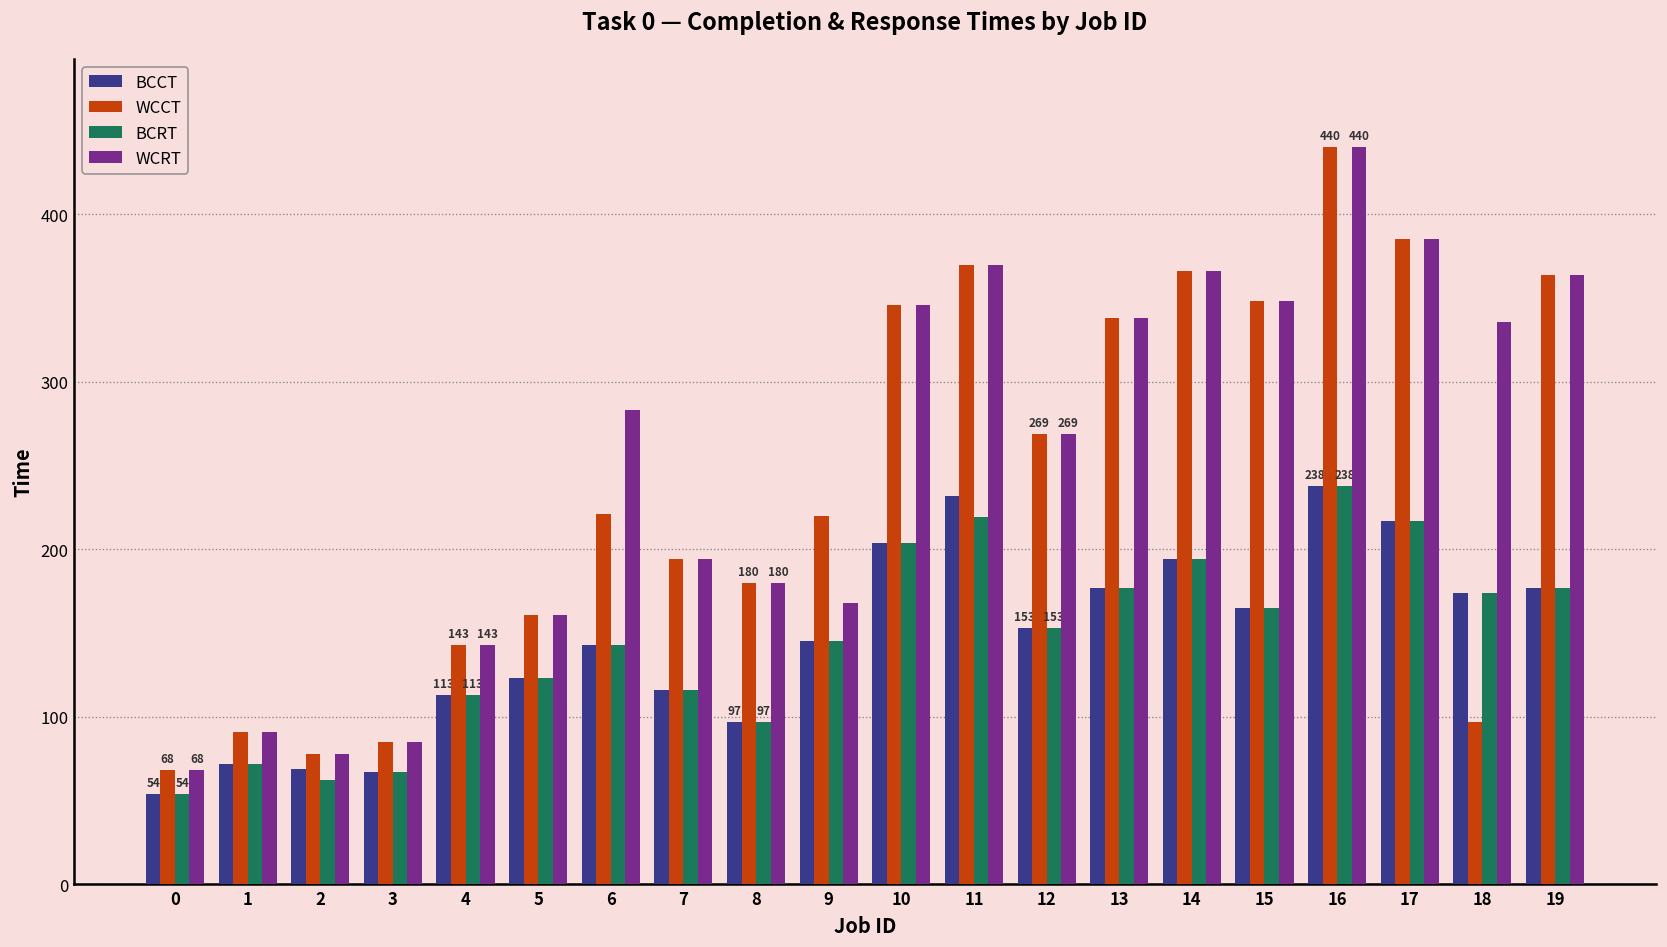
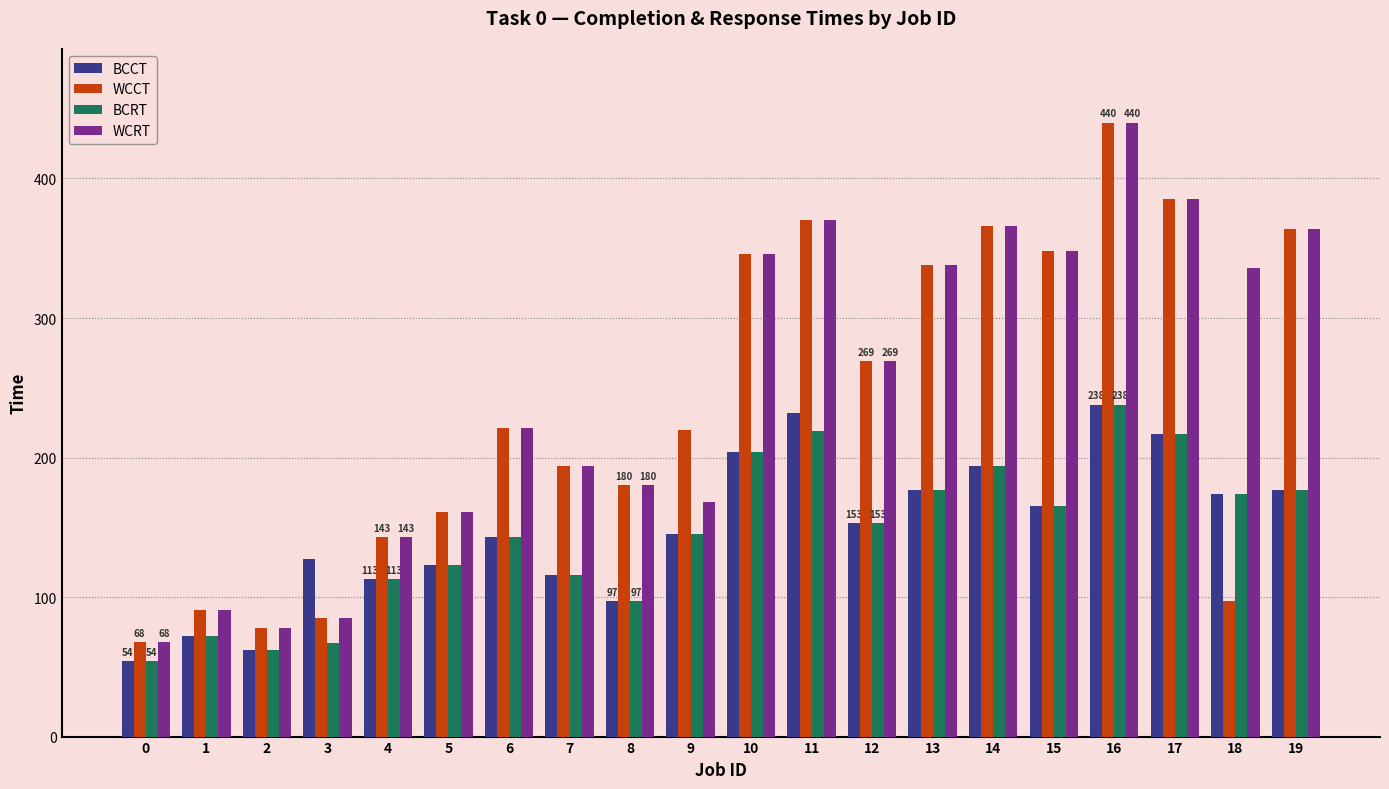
BCCT, 2: 69 -> 62
BCCT, 3: 67 -> 127
WCRT, 6: 283 -> 221
